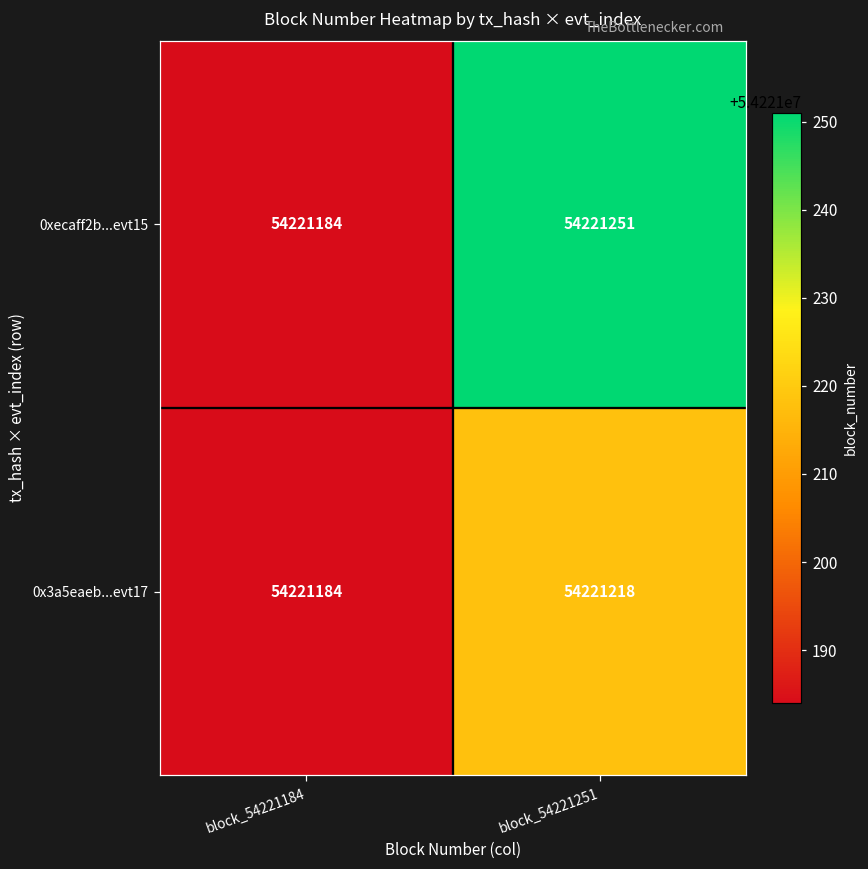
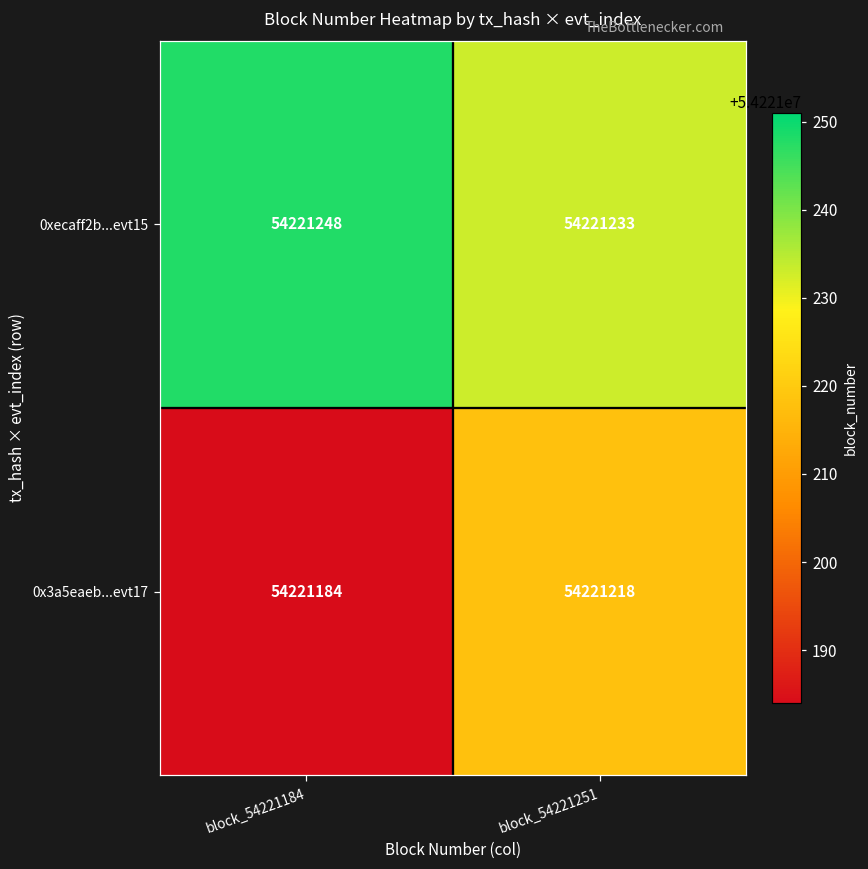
0xecaff2b...evt15, block_54221184: 54221184 -> 54221248
0xecaff2b...evt15, block_54221251: 54221251 -> 54221233
